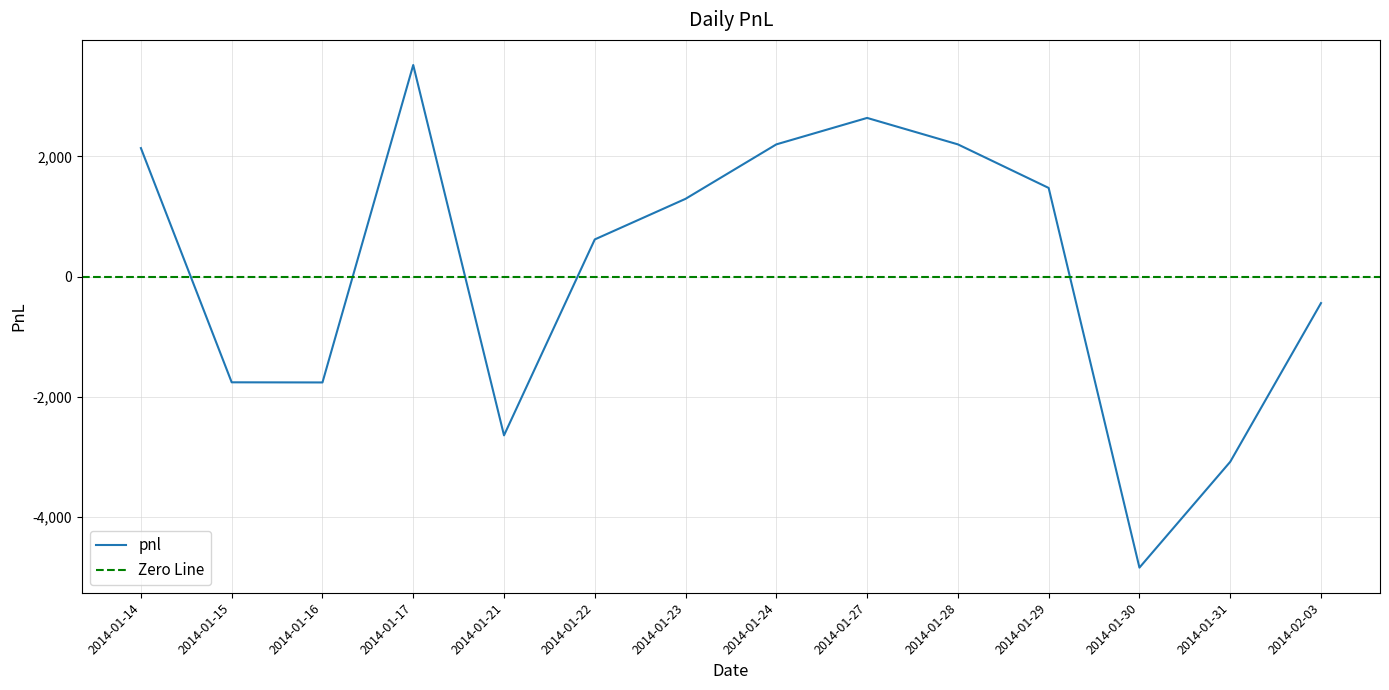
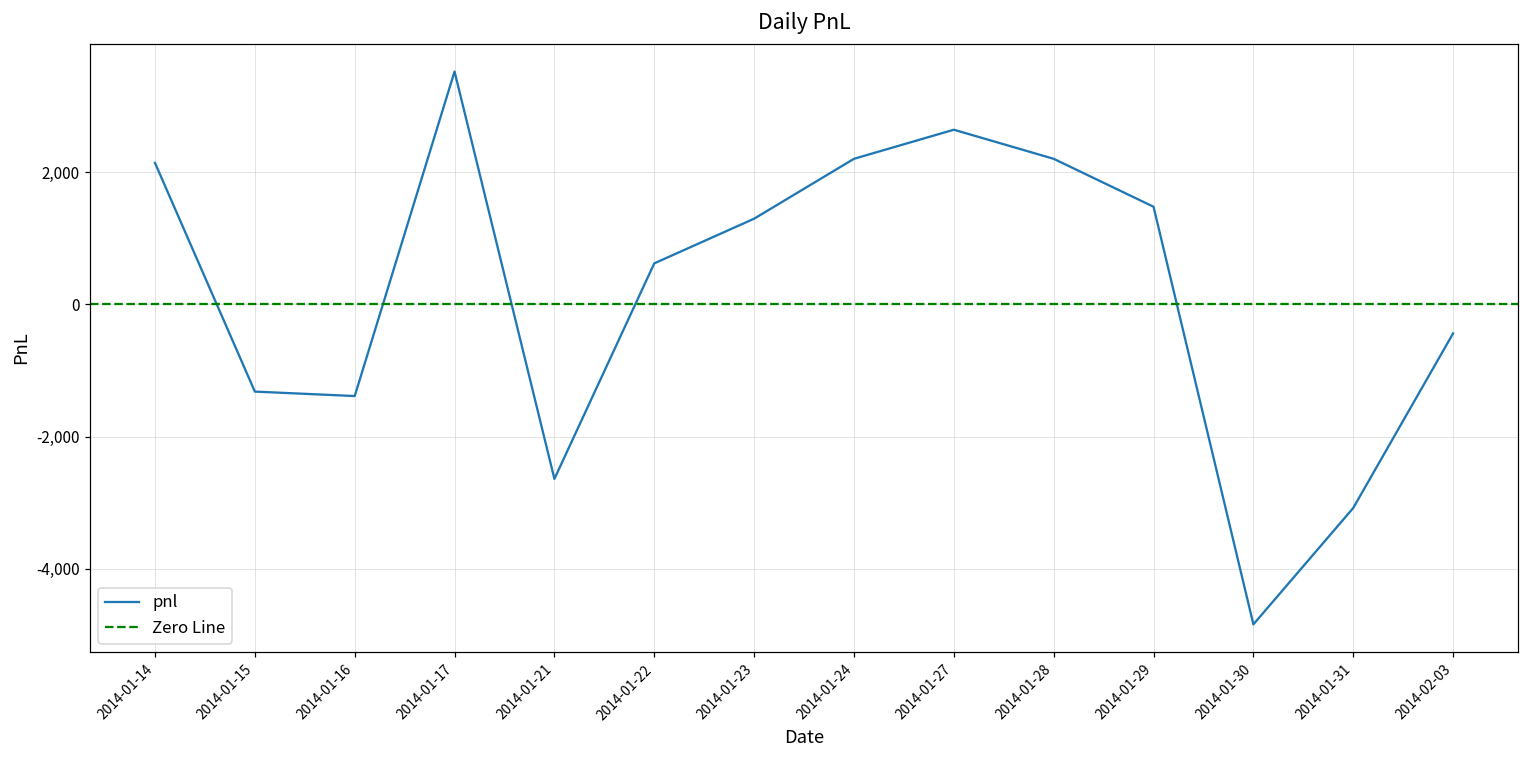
2014-01-15: -1,800 -> -1,300
2014-01-16: -1,800 -> -1,400
